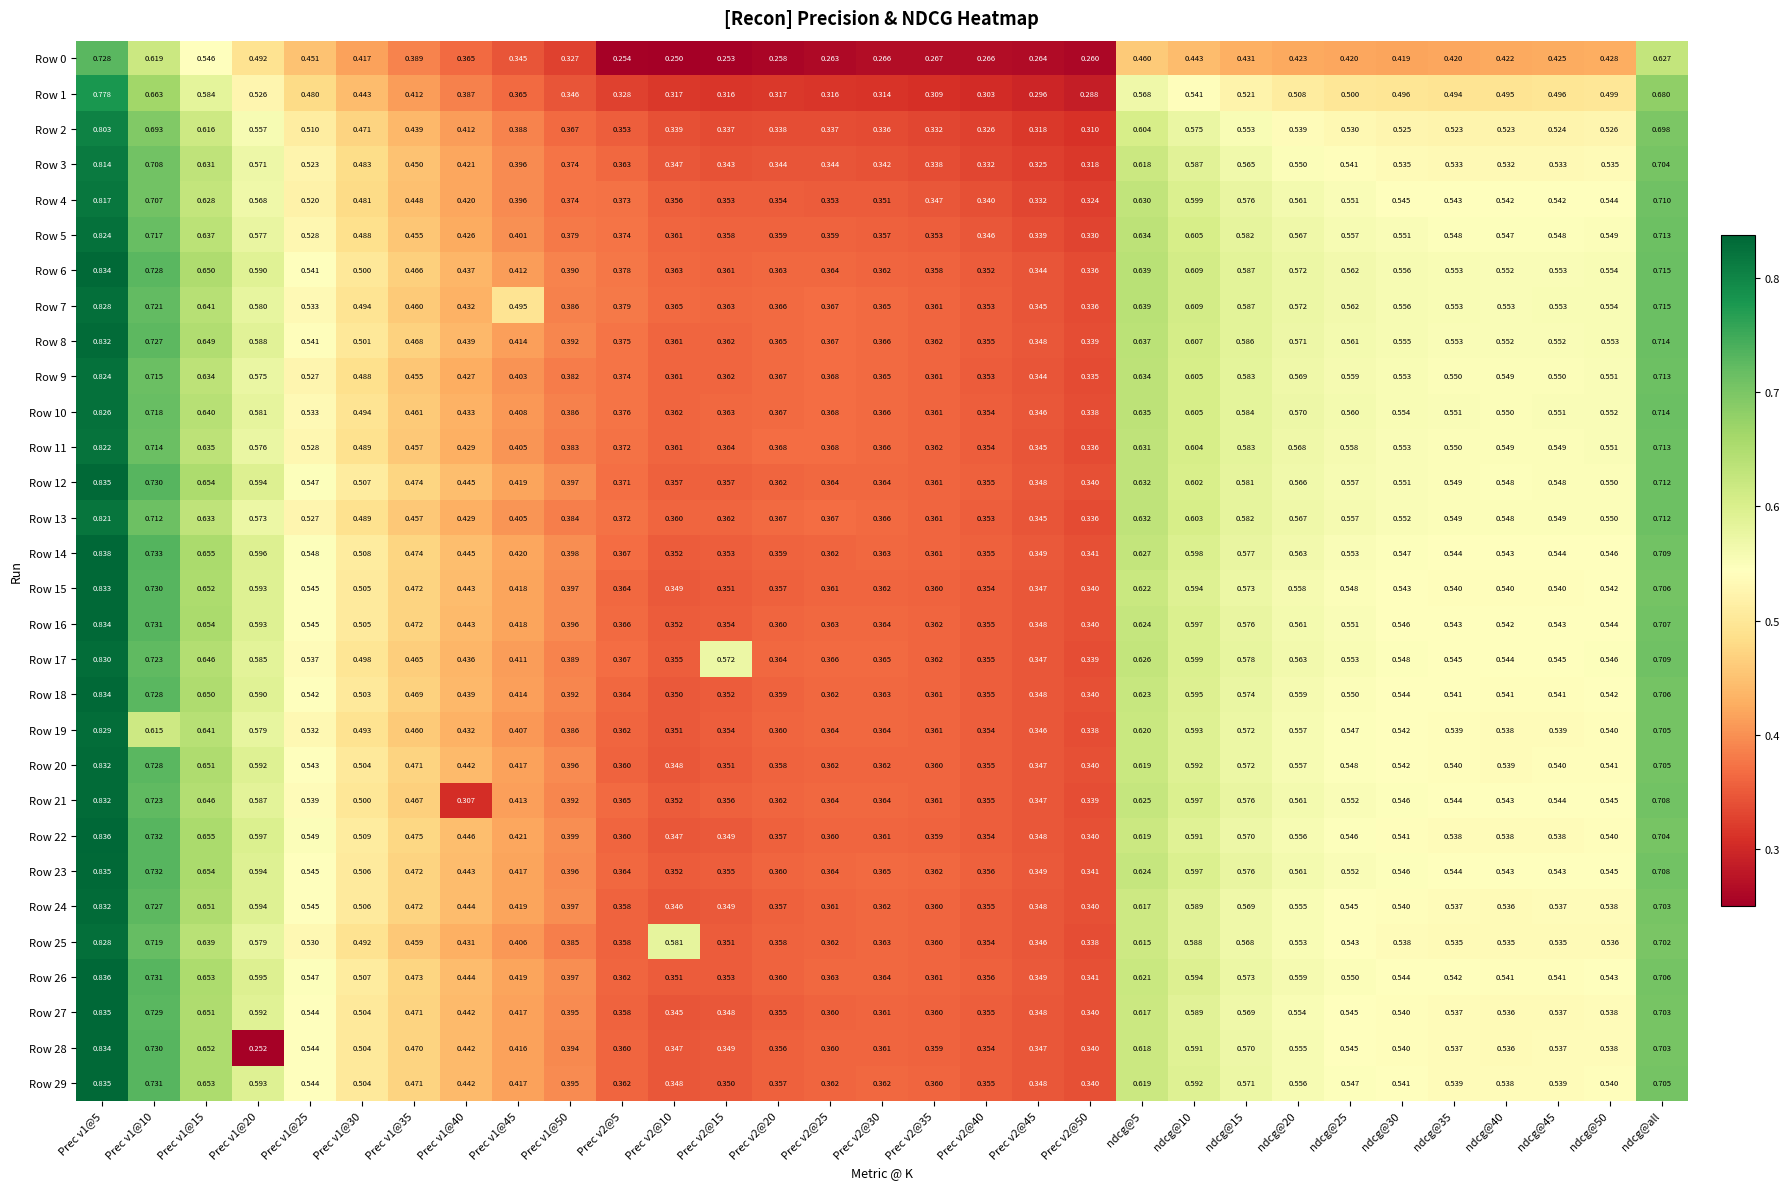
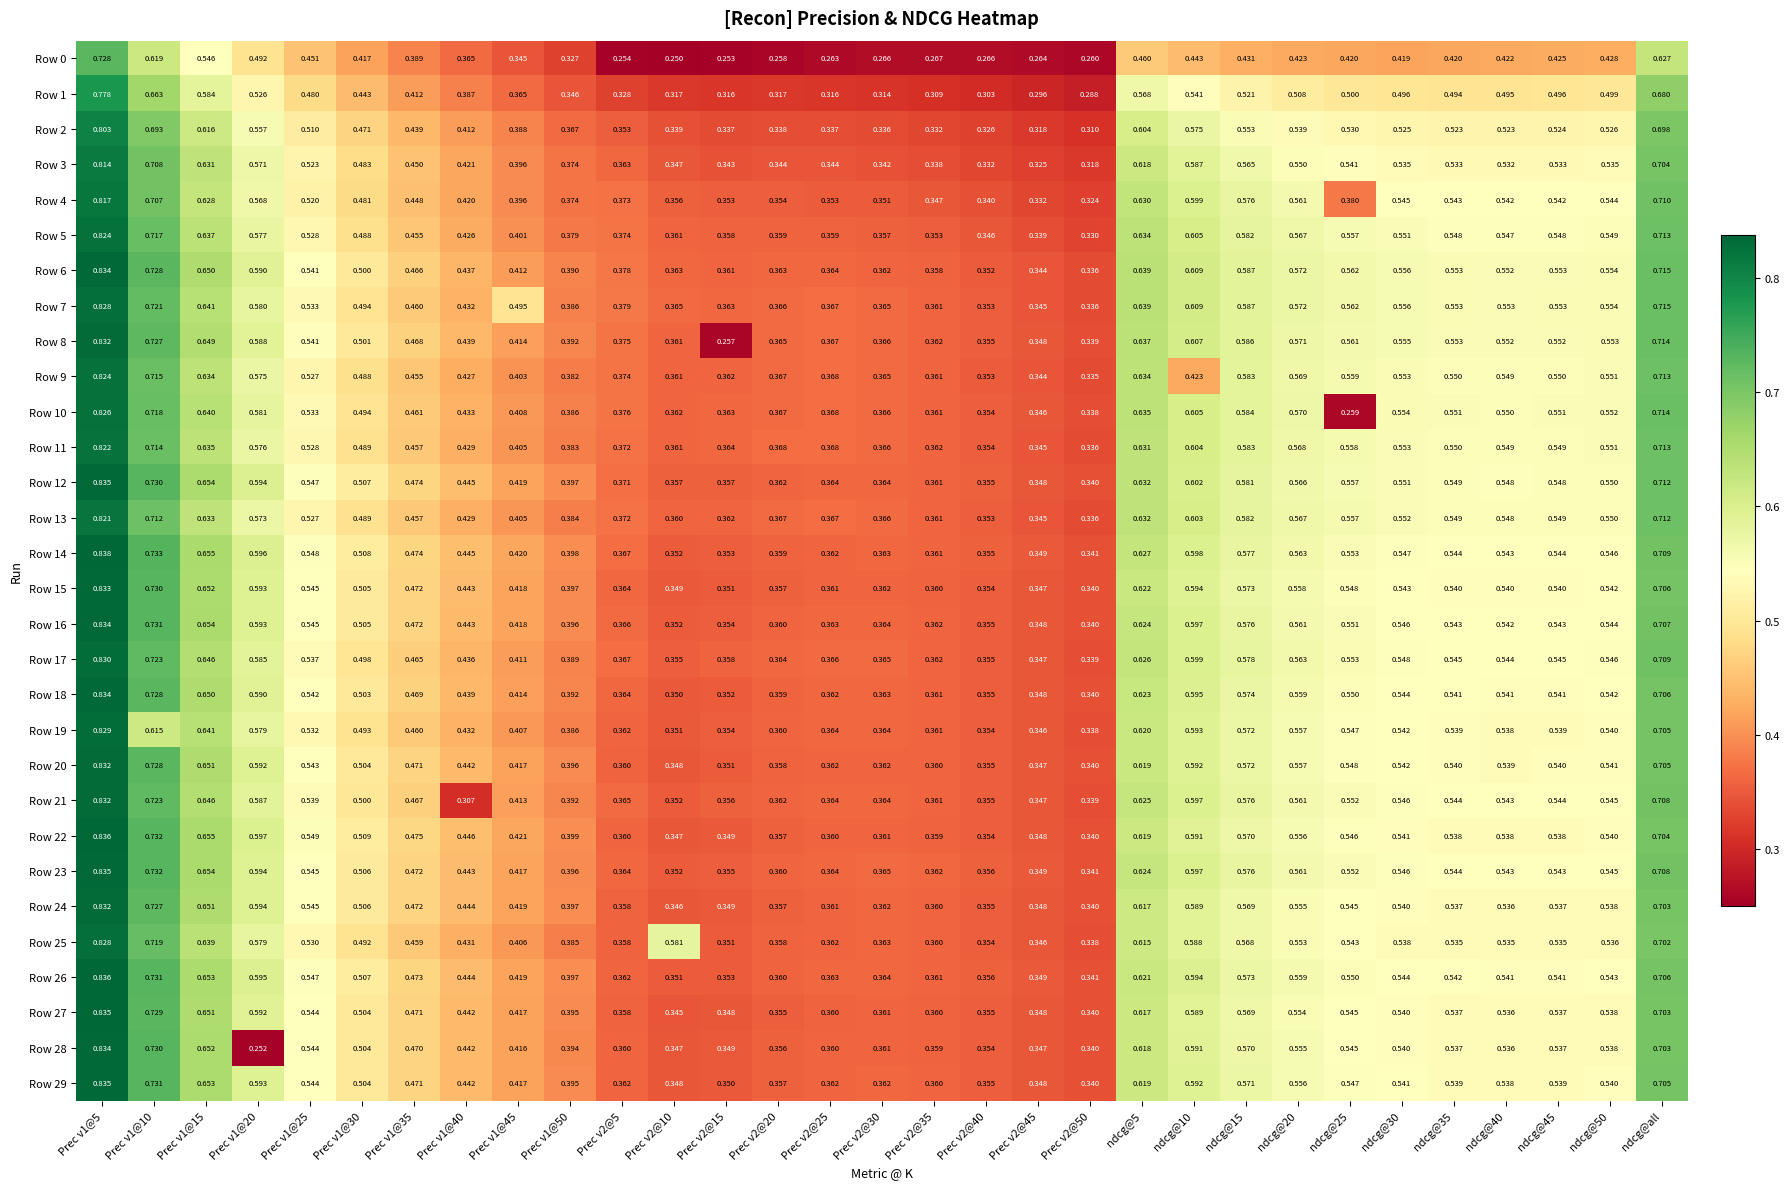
Row 4, ndcg@25: 0.551 -> 0.380
Row 8, Prec v2@15: 0.362 -> 0.257
Row 9, ndcg@10: 0.605 -> 0.423
Row 10, ndcg@25: 0.560 -> 0.259
Row 17, Prec v2@15: 0.572 -> 0.358
